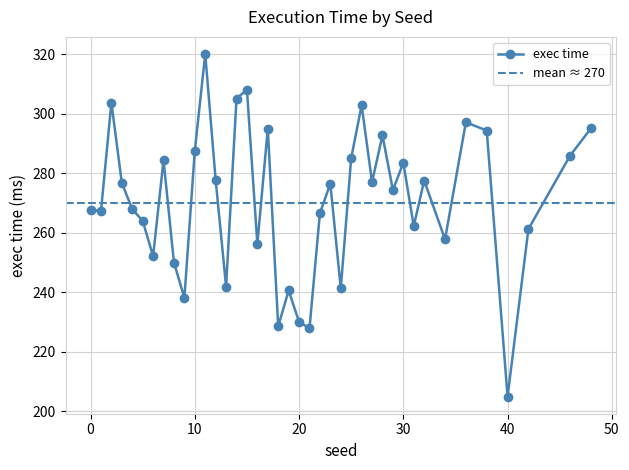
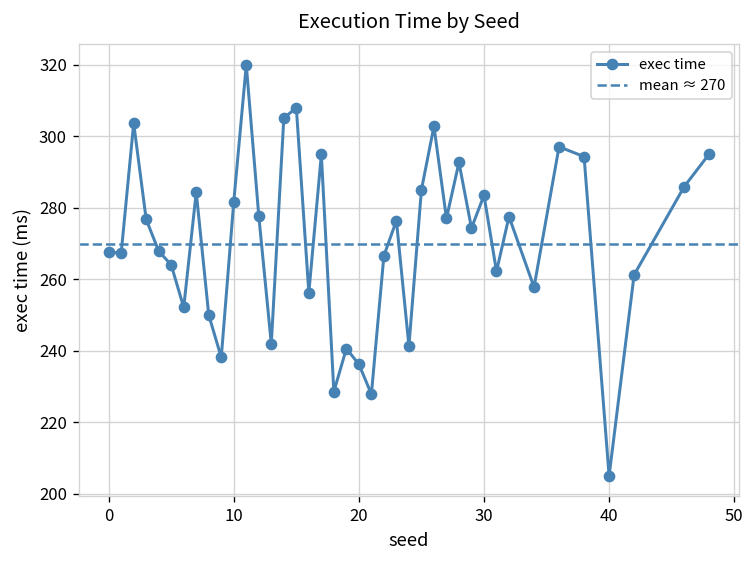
10: 288 -> 282
20: 230 -> 236
